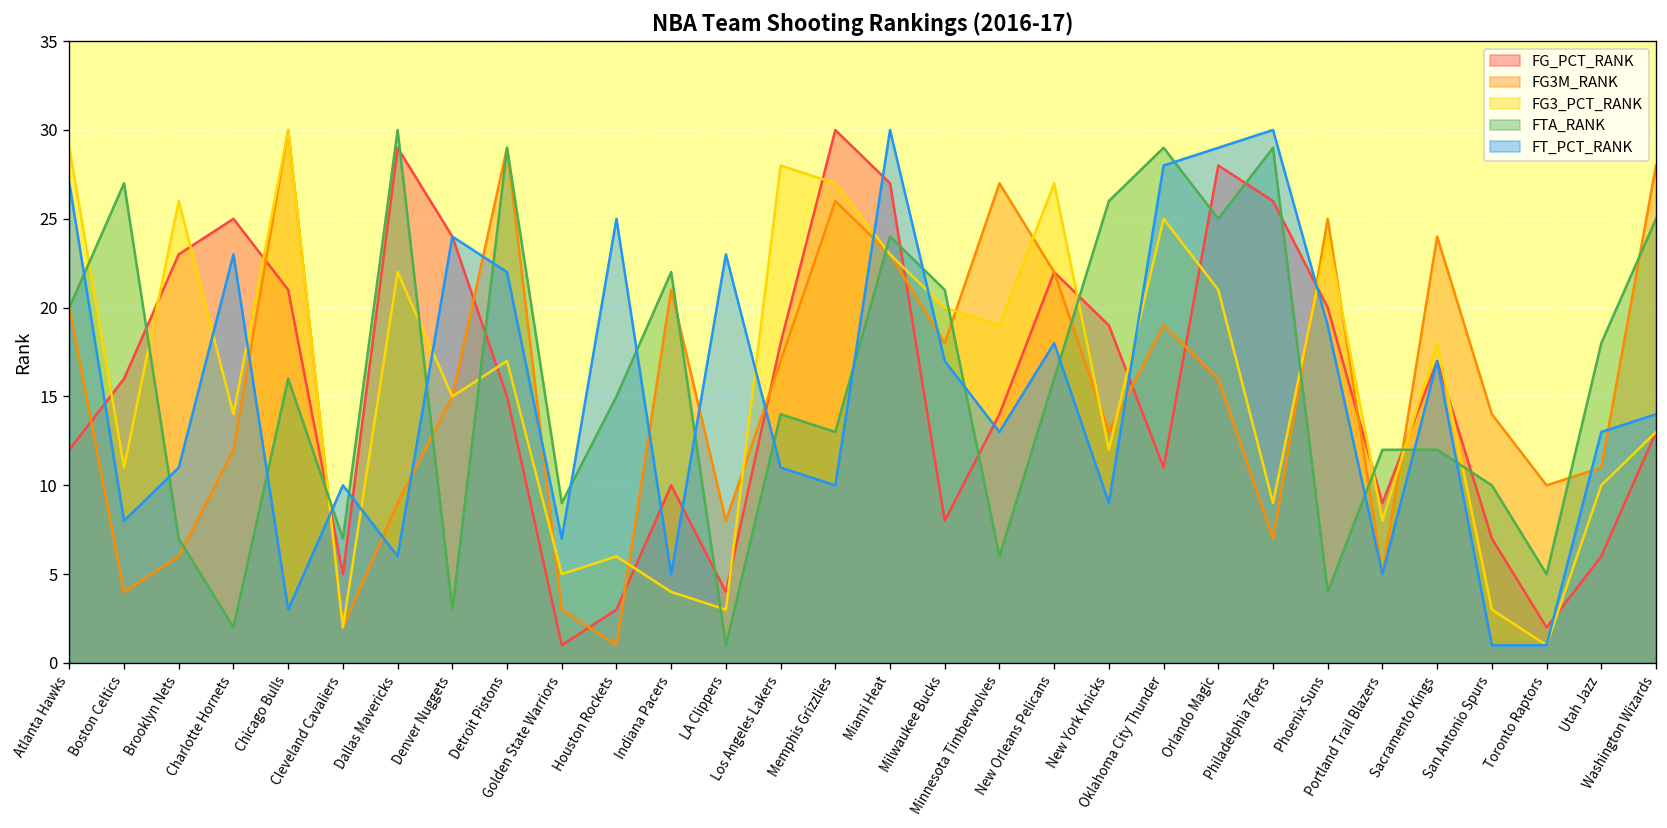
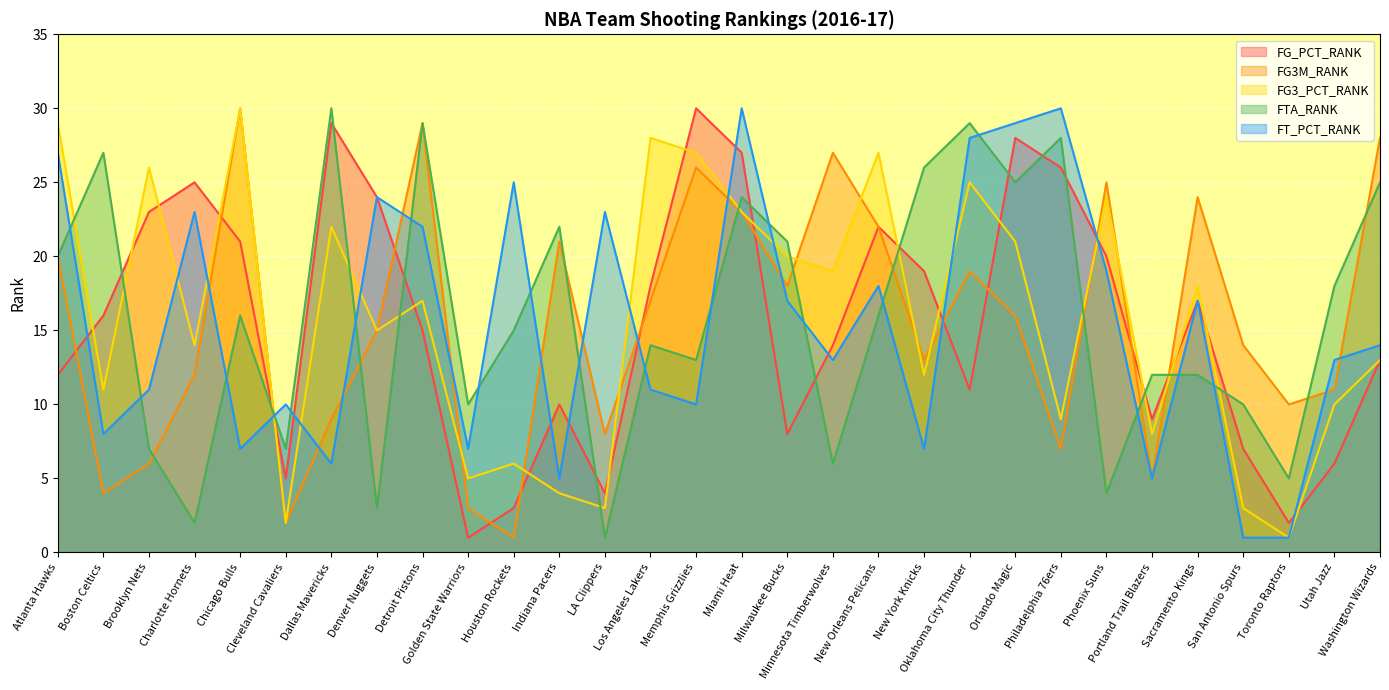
FT_PCT_RANK, Chicago Bulls: 3 -> 7
FTA_RANK, Golden State Warriors: 9 -> 10
FT_PCT_RANK, New York Knicks: 9 -> 7
FTA_RANK, Philadelphia 76ers: 29 -> 28
